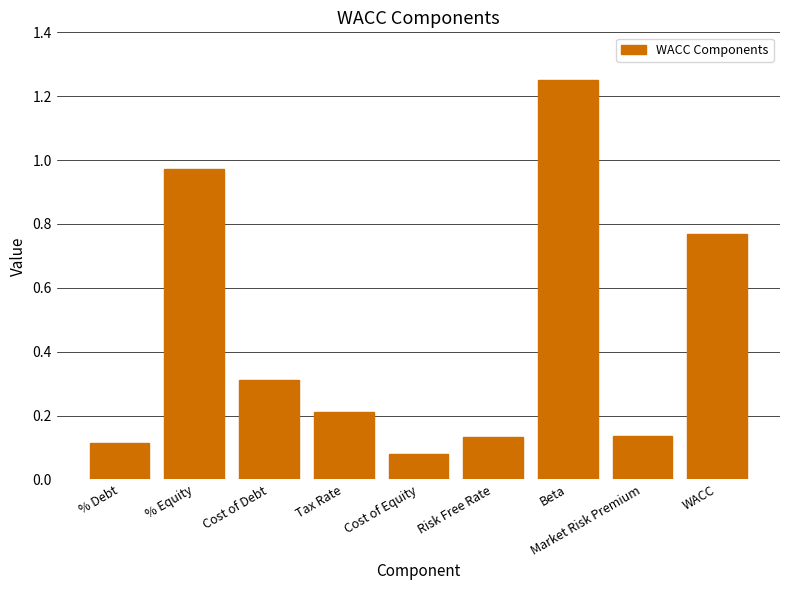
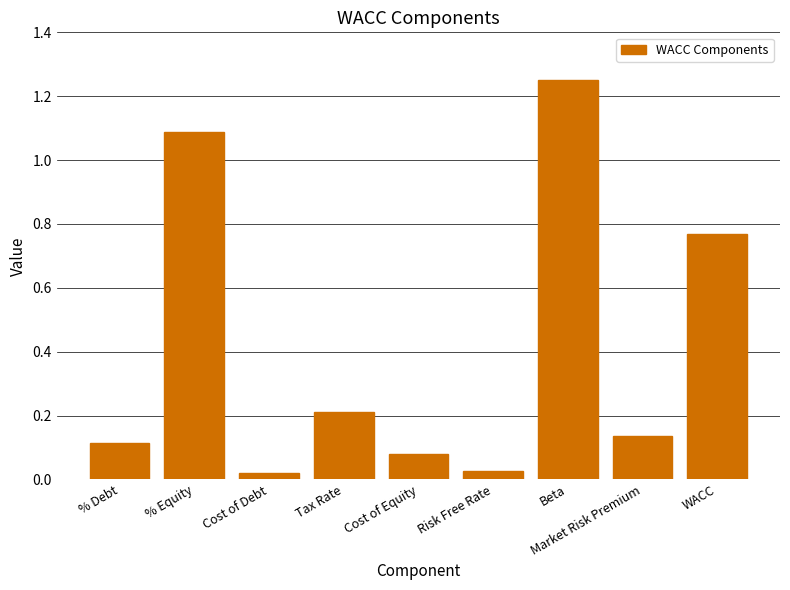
% Equity: 0.97 -> 1.09
Cost of Debt: 0.31 -> 0.02
Risk Free Rate: 0.13 -> 0.03
